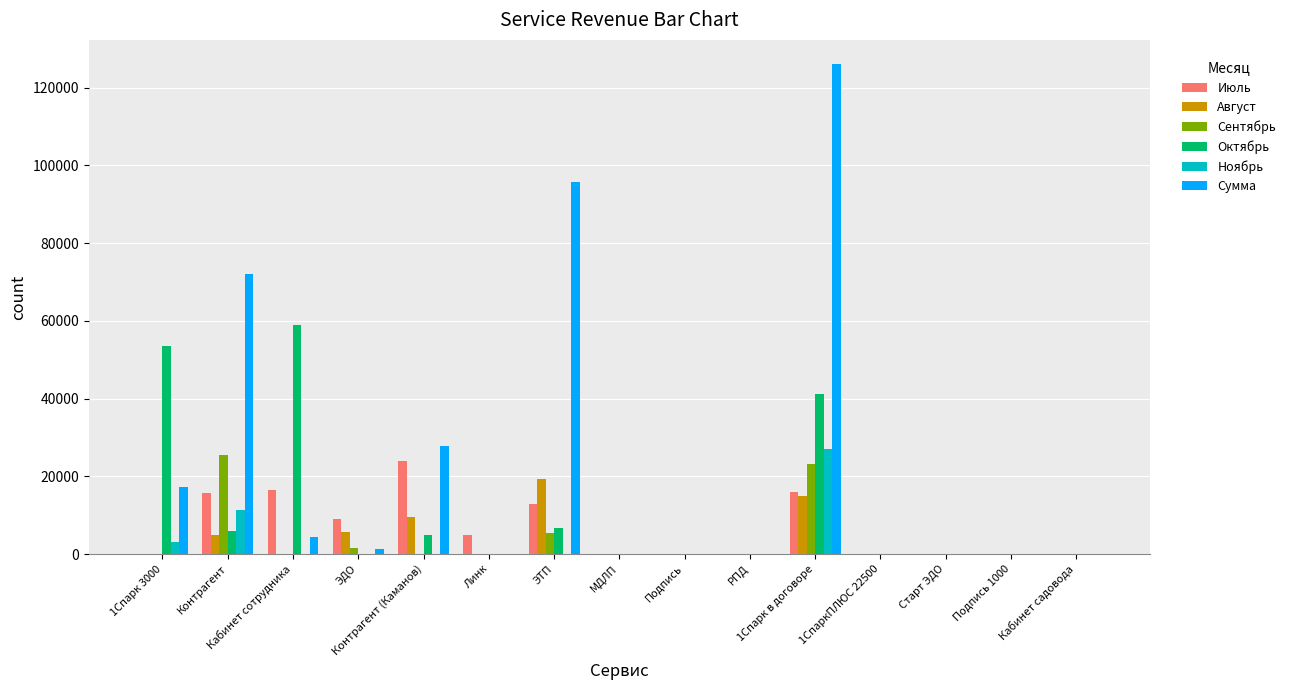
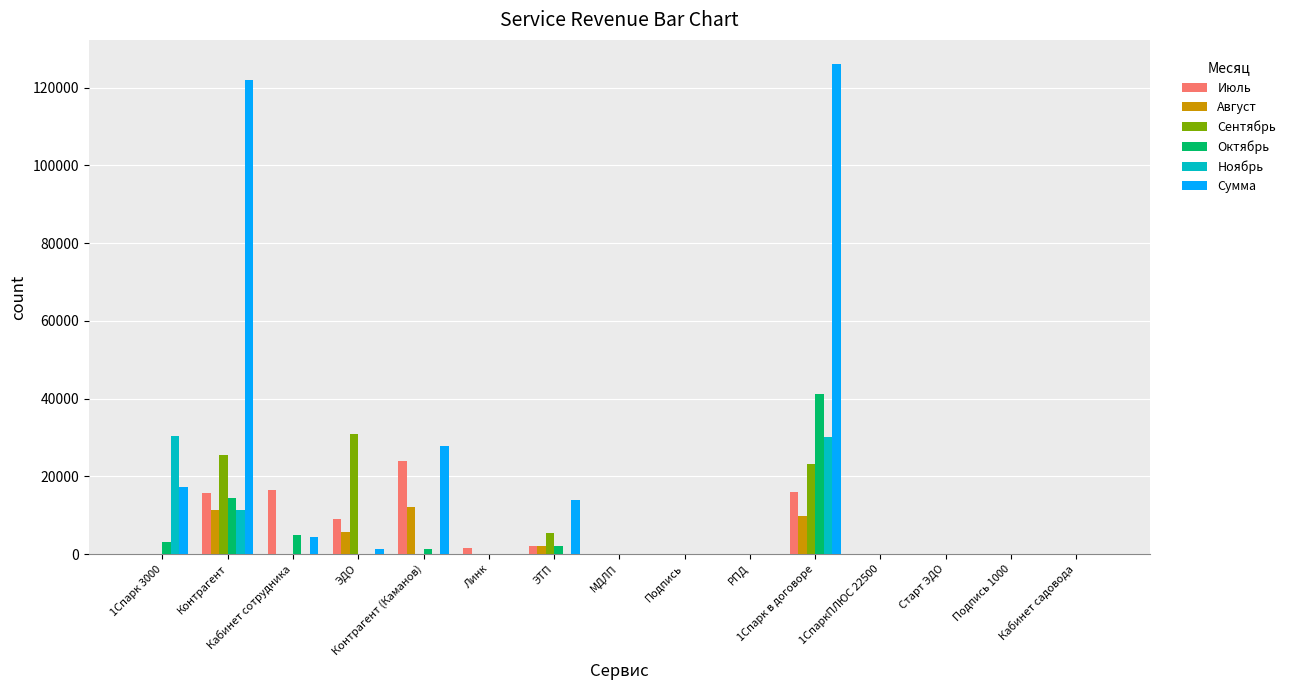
Октябрь, 1Спарк 3000: 54000 -> 3000
Ноябрь, 1Спарк 3000: 3000 -> 30000
Август, Контрагент: 5000 -> 11000
Октябрь, Контрагент: 6000 -> 14000
Сумма, Контрагент: 72000 -> 122000
Октябрь, Кабинет сотрудника: 59000 -> 5000
Сентябрь, ЭДО: 2000 -> 31000
Август, Контрагент (Каманов): 10000 -> 12000
Октябрь, Контрагент (Каманов): 5000 -> 1000
Июль, Линк: 5000 -> 2000
Июль, ЭТП: 13000 -> 2000
Август, ЭТП: 19000 -> 2000
Октябрь, ЭТП: 7000 -> 2000
Сумма, ЭТП: 96000 -> 14000
Август, 1Спарк в договоре: 15000 -> 10000
Ноябрь, 1Спарк в договоре: 27000 -> 30000
